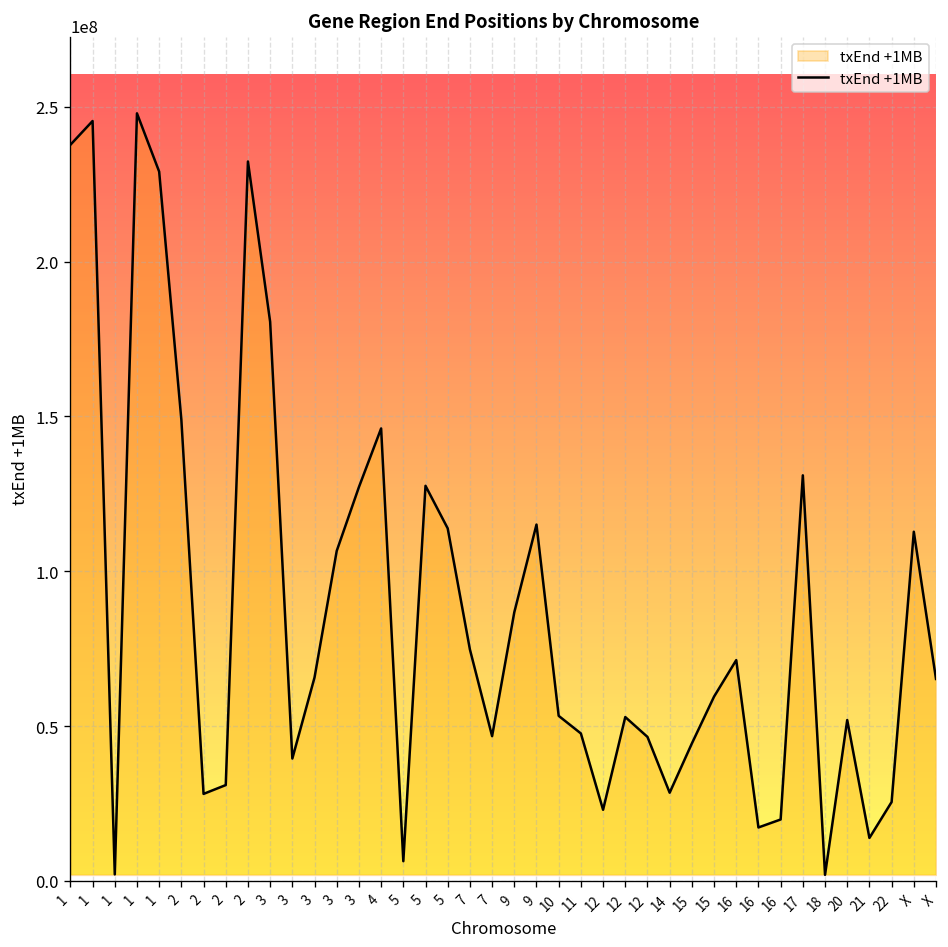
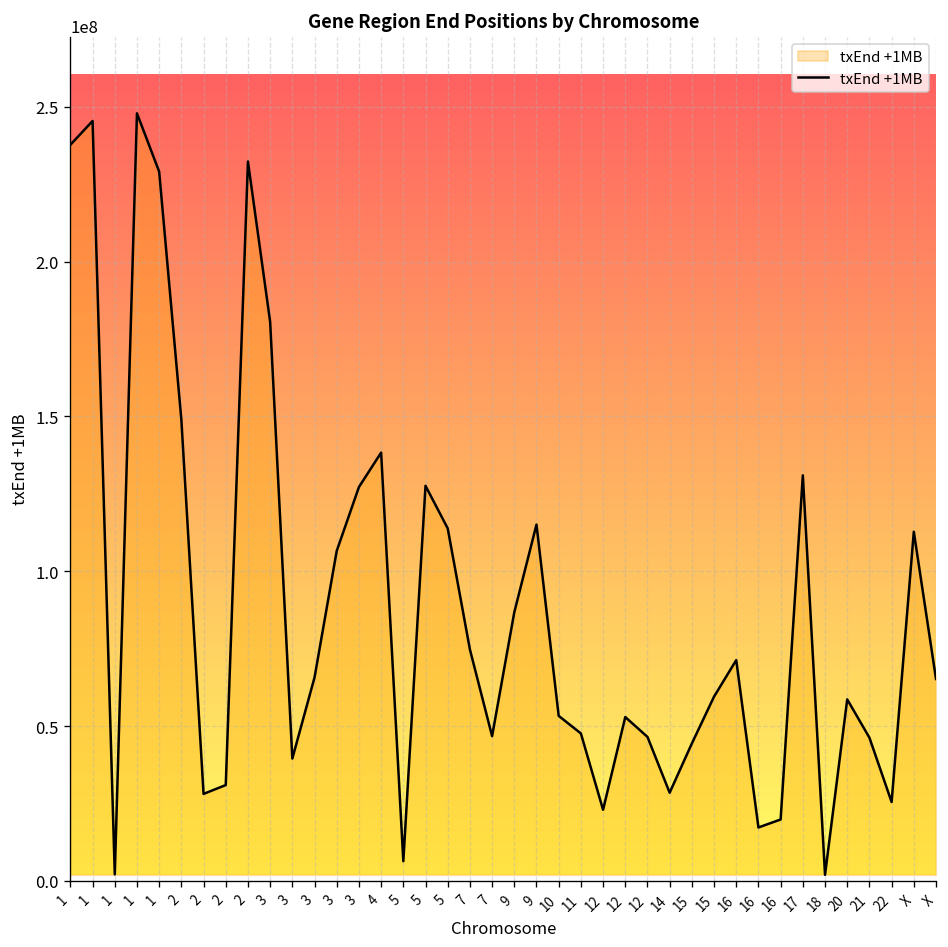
4: 146000000 -> 138000000
20: 52000000 -> 59000000
21: 14000000 -> 46000000
